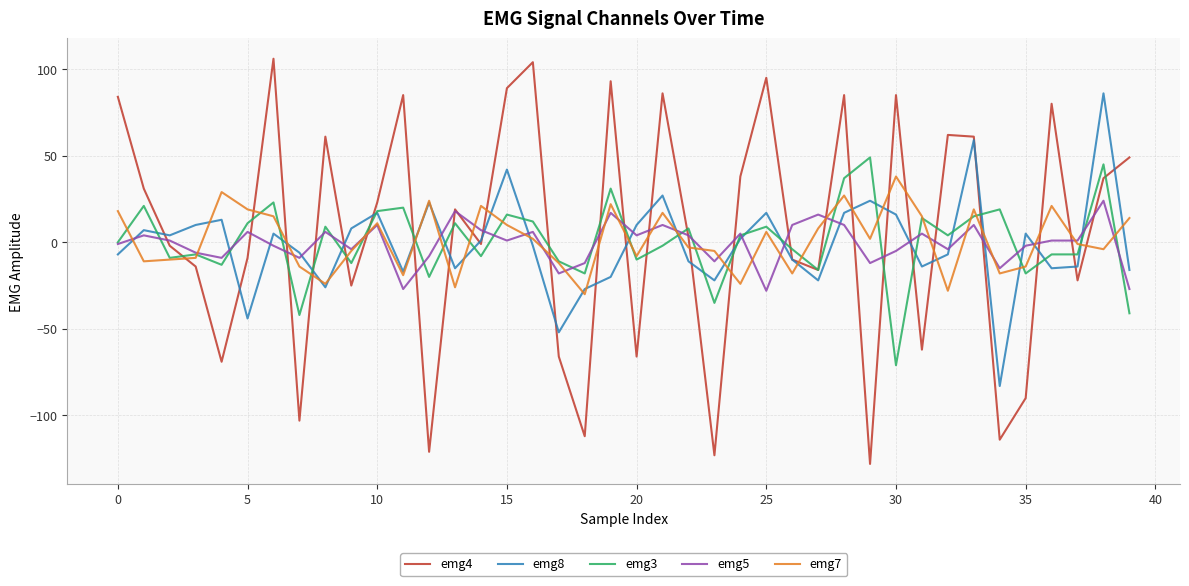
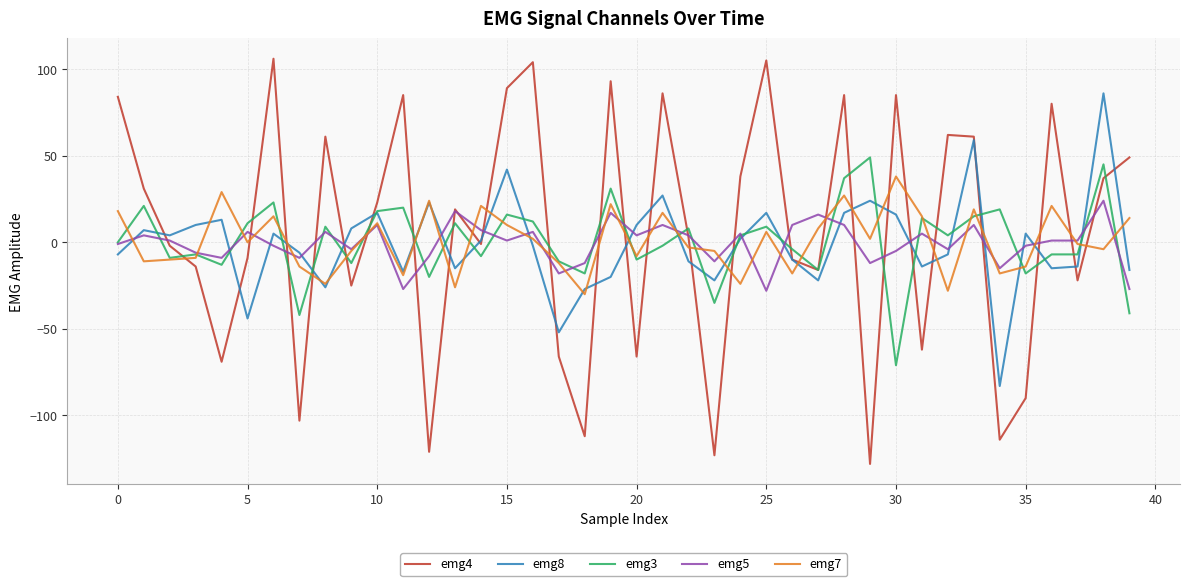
emg7, 5: 19 -> 0
emg4, 25: 95 -> 105
